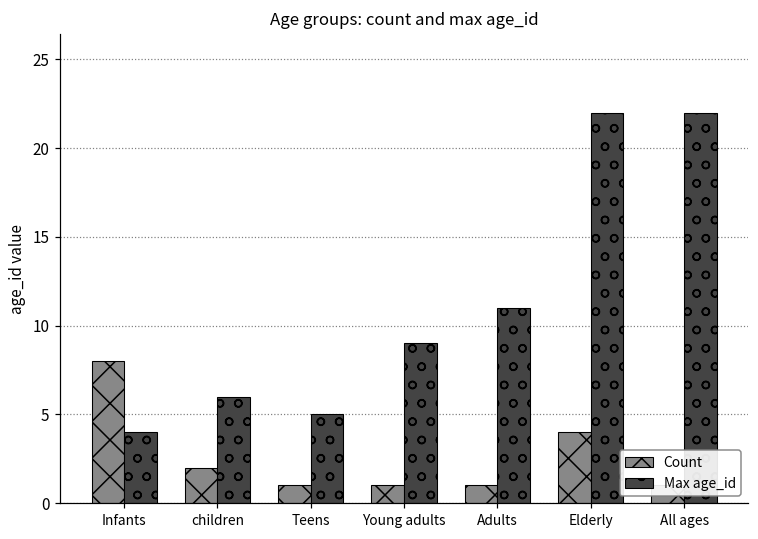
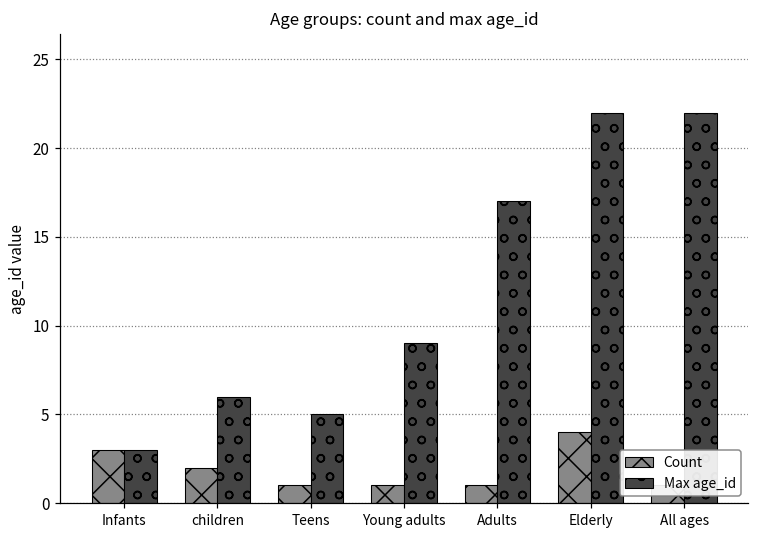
Count, Infants: 8 -> 3
Max age_id, Infants: 4 -> 3
Max age_id, Adults: 11 -> 17
